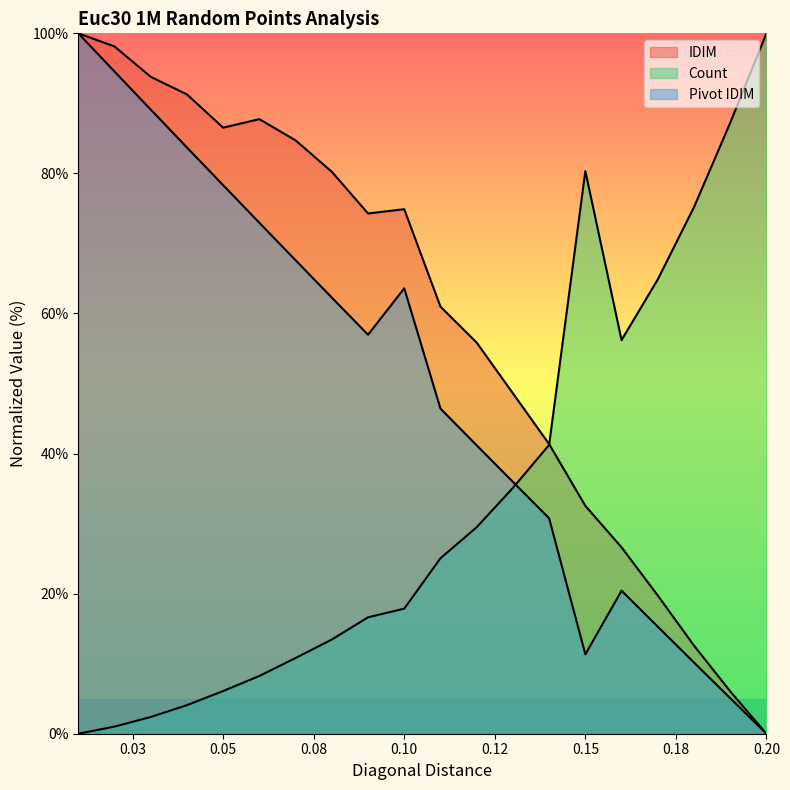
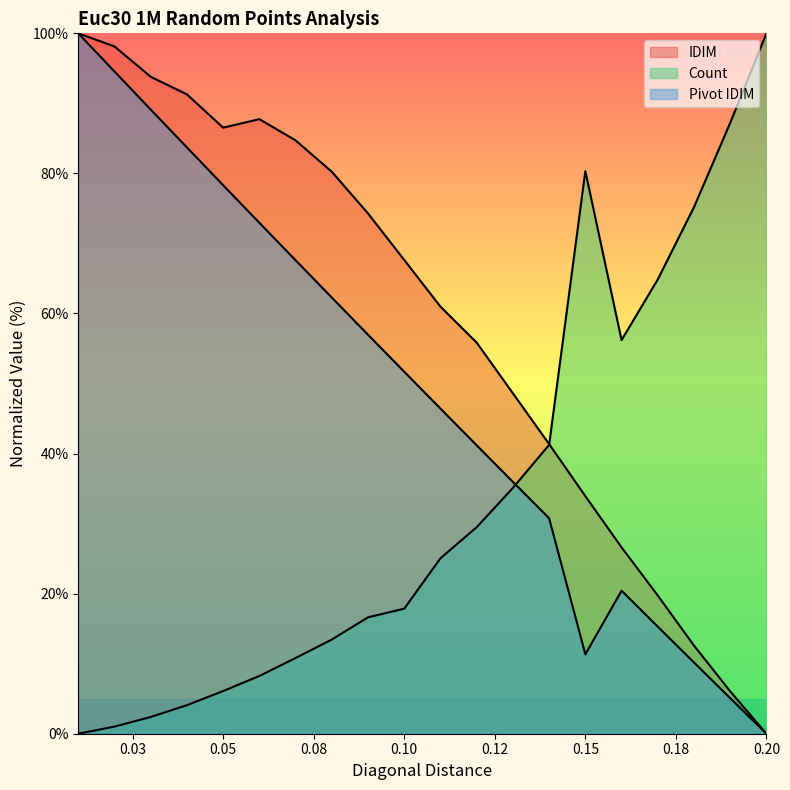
IDIM, 0.10: 75% -> 68%
Pivot IDIM, 0.10: 64% -> 52%
IDIM, 0.15: 33% -> 34%
